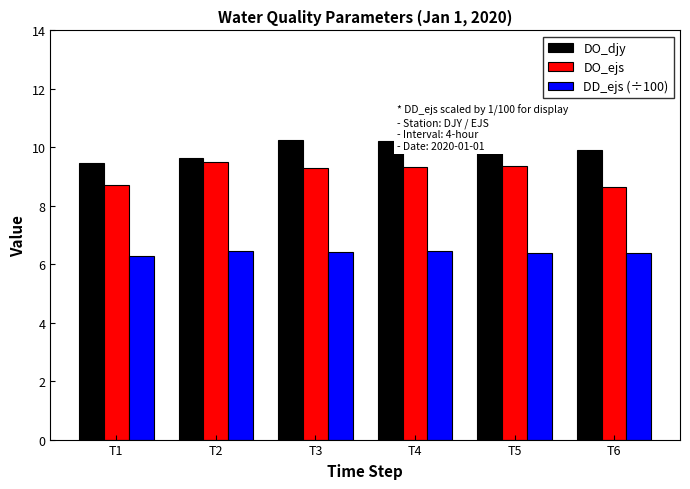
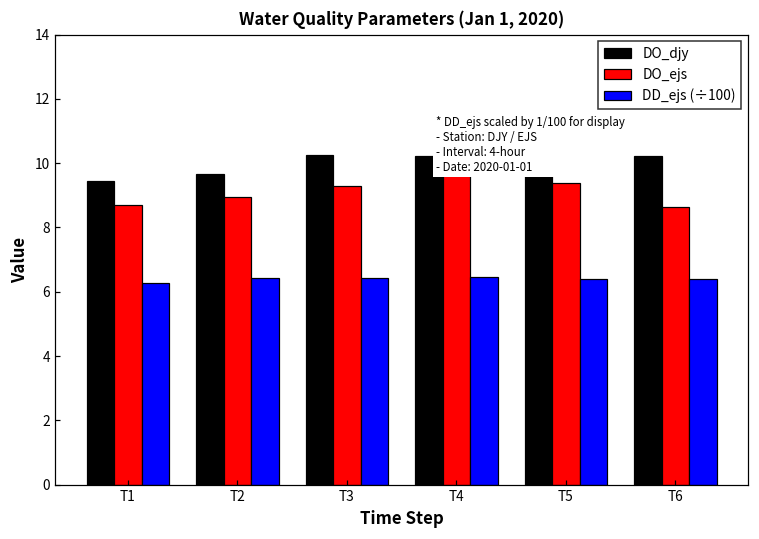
DO_ejs, T2: 9.5 -> 9.0
DO_ejs, T4: 9.3 -> 9.7
DO_djy, T6: 9.9 -> 10.2
